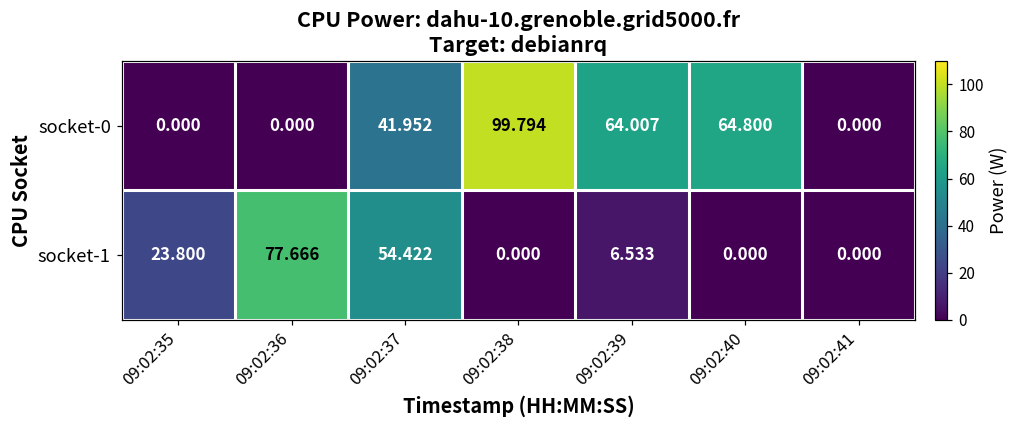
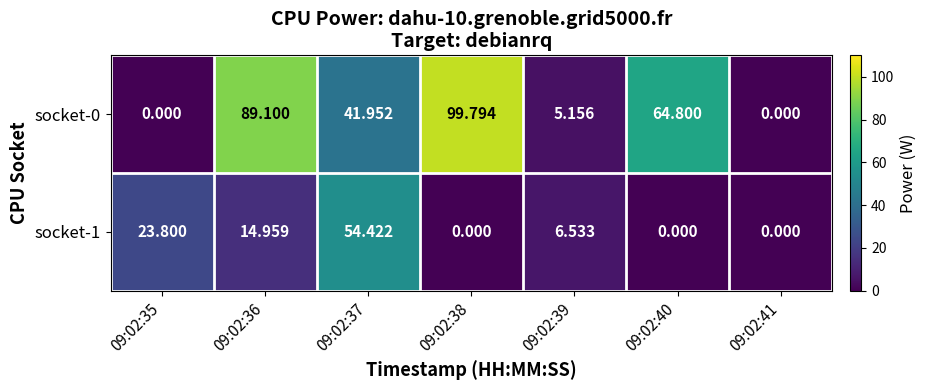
socket-0, 09:02:36: 0.000 -> 89.100
socket-0, 09:02:39: 64.007 -> 5.156
socket-1, 09:02:36: 77.666 -> 14.959
